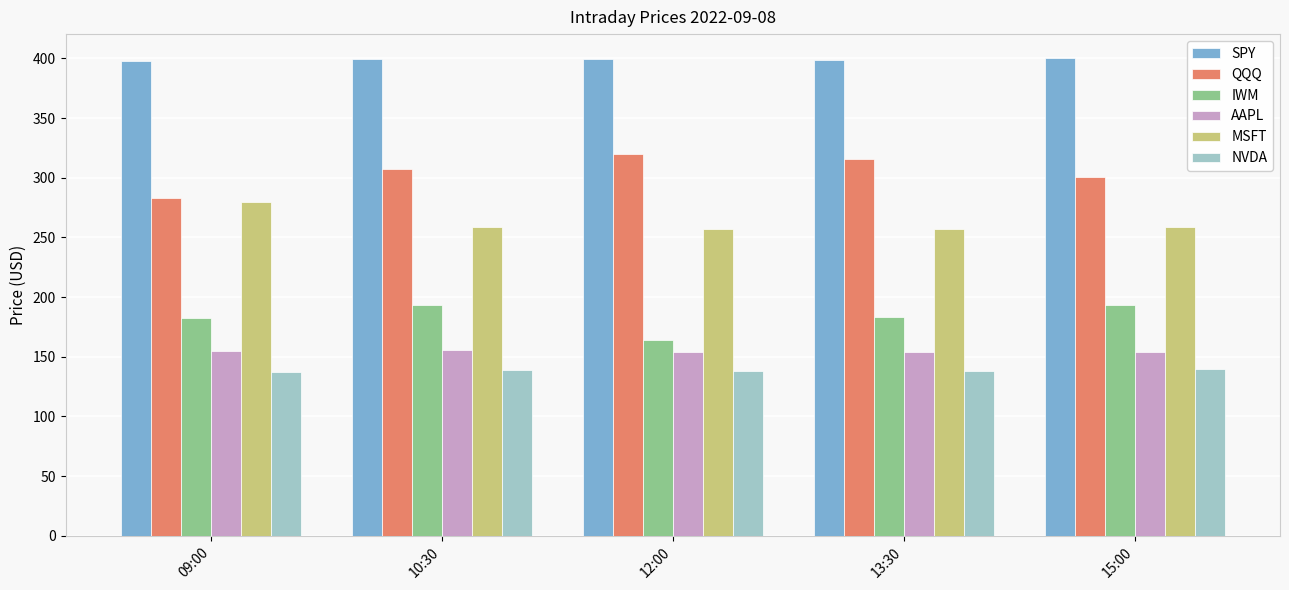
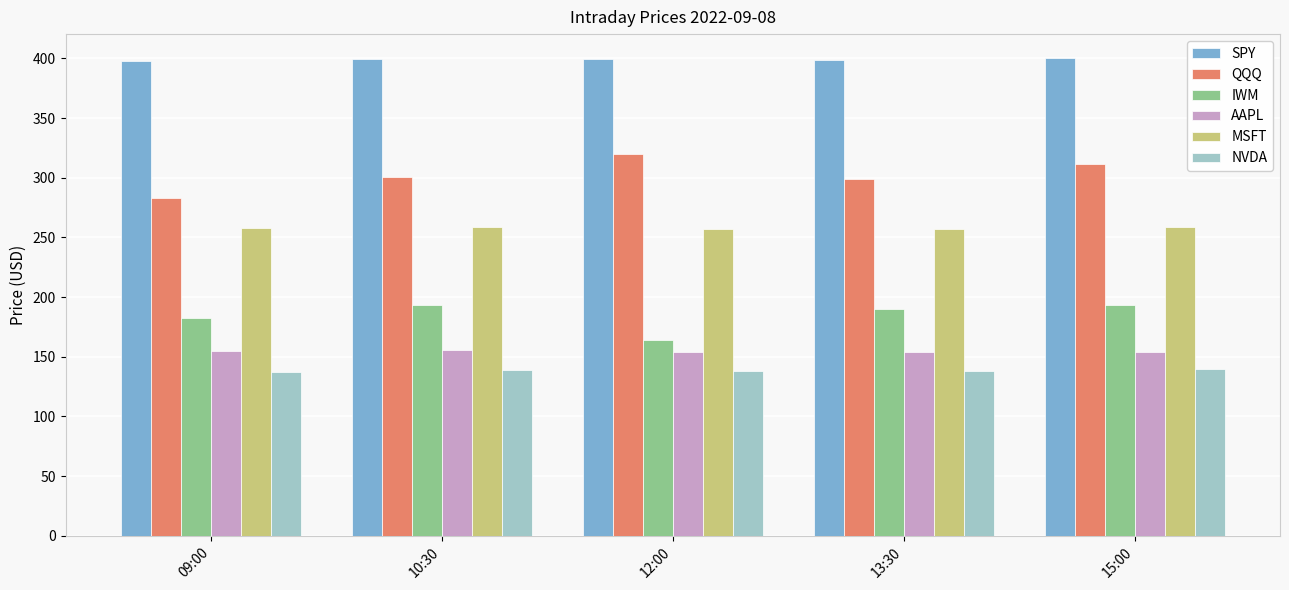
MSFT, 09:00: 280 -> 258
QQQ, 10:30: 307 -> 300
QQQ, 13:30: 315 -> 299
IWM, 13:30: 183 -> 190
QQQ, 15:00: 301 -> 311
